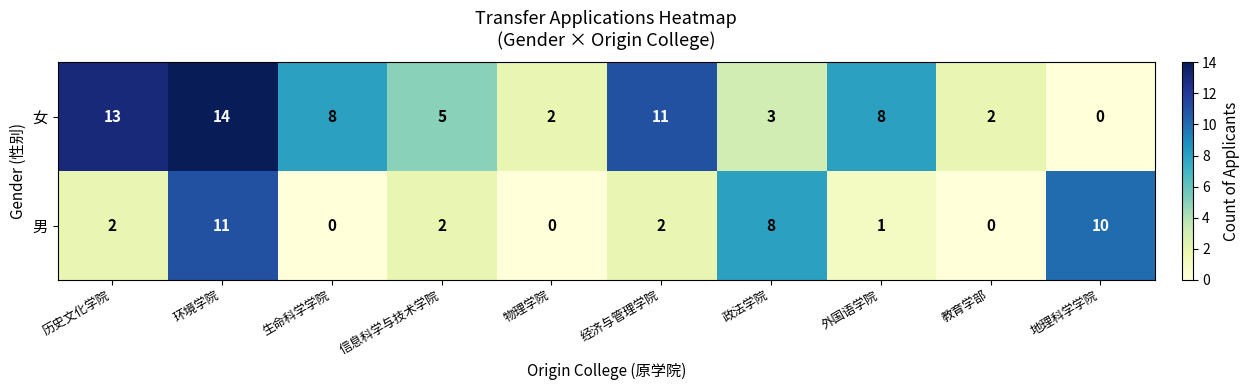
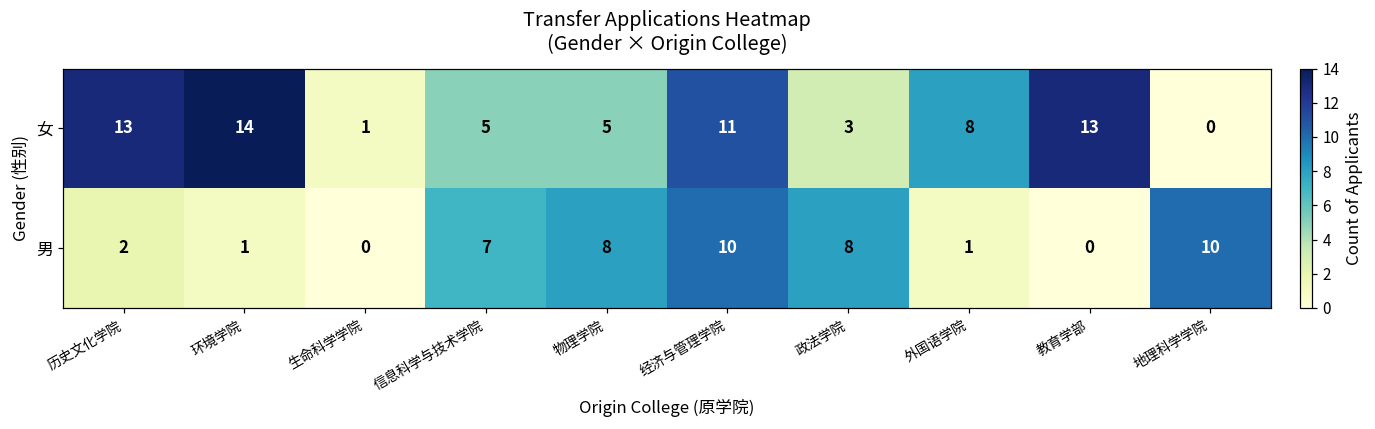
女, 生命科学学院: 8 -> 1
女, 物理学院: 2 -> 5
女, 教育学部: 2 -> 13
男, 环境学院: 11 -> 1
男, 信息科学与技术学院: 2 -> 7
男, 物理学院: 0 -> 8
男, 经济与管理学院: 2 -> 10
